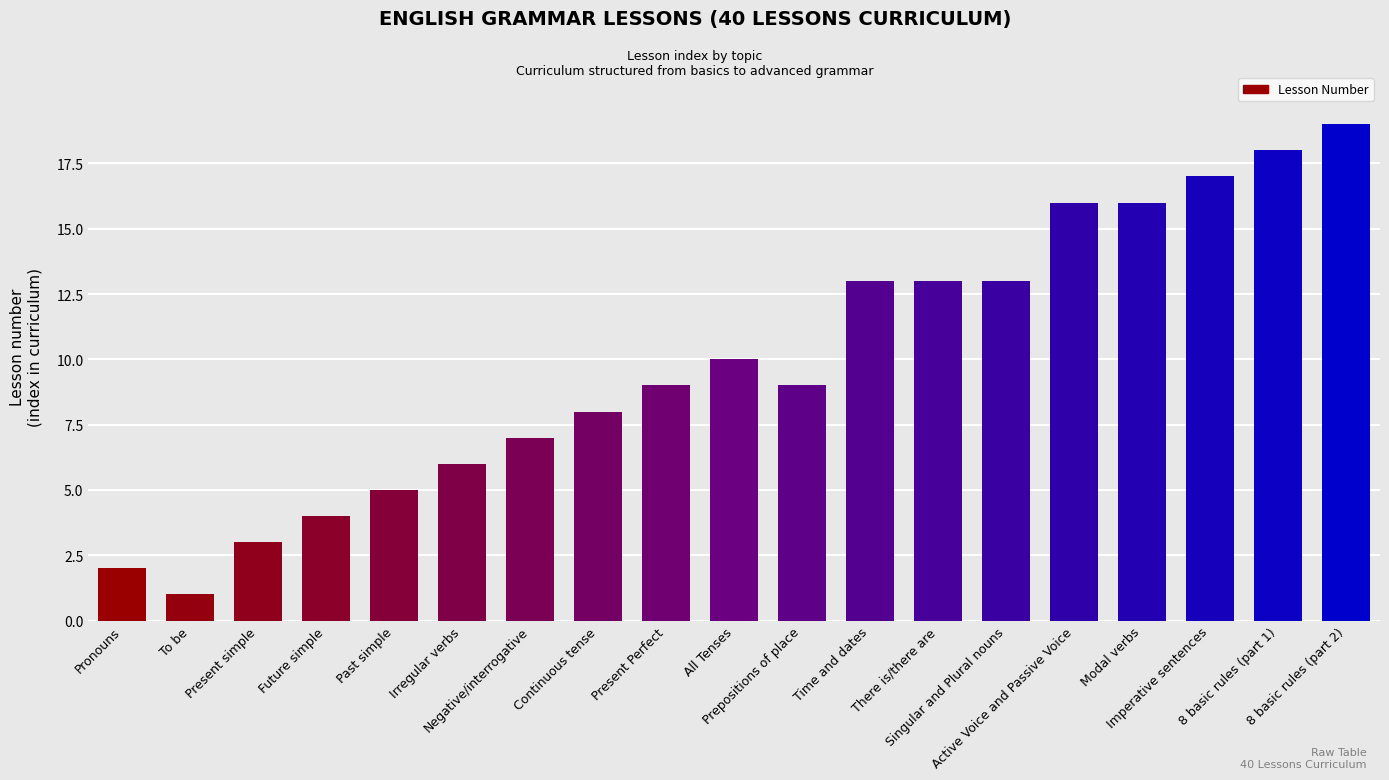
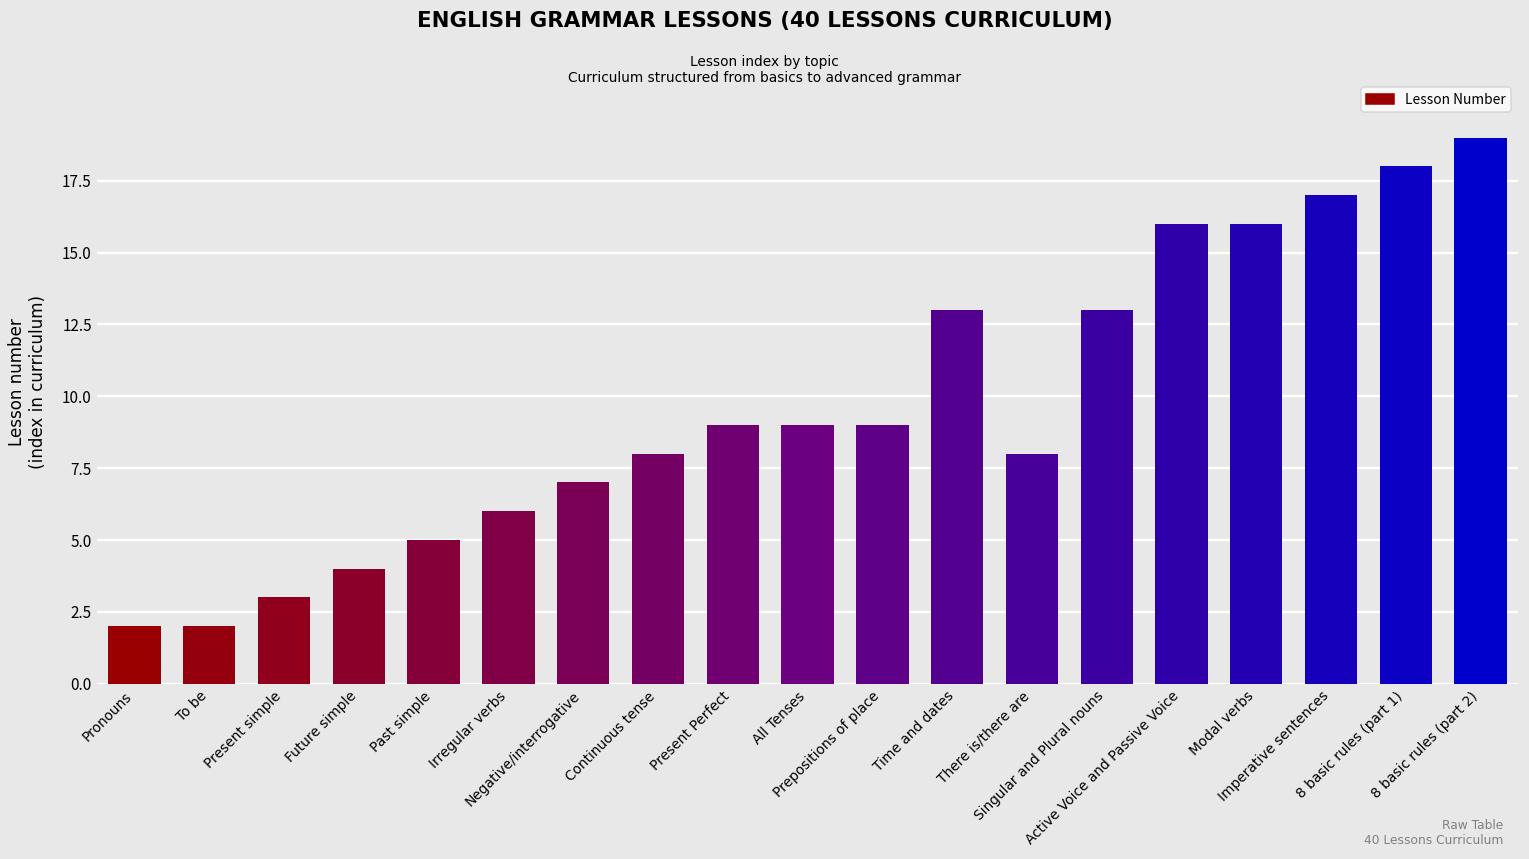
To be: 1 -> 2
All Tenses: 10 -> 9
There is/there are: 13 -> 8
